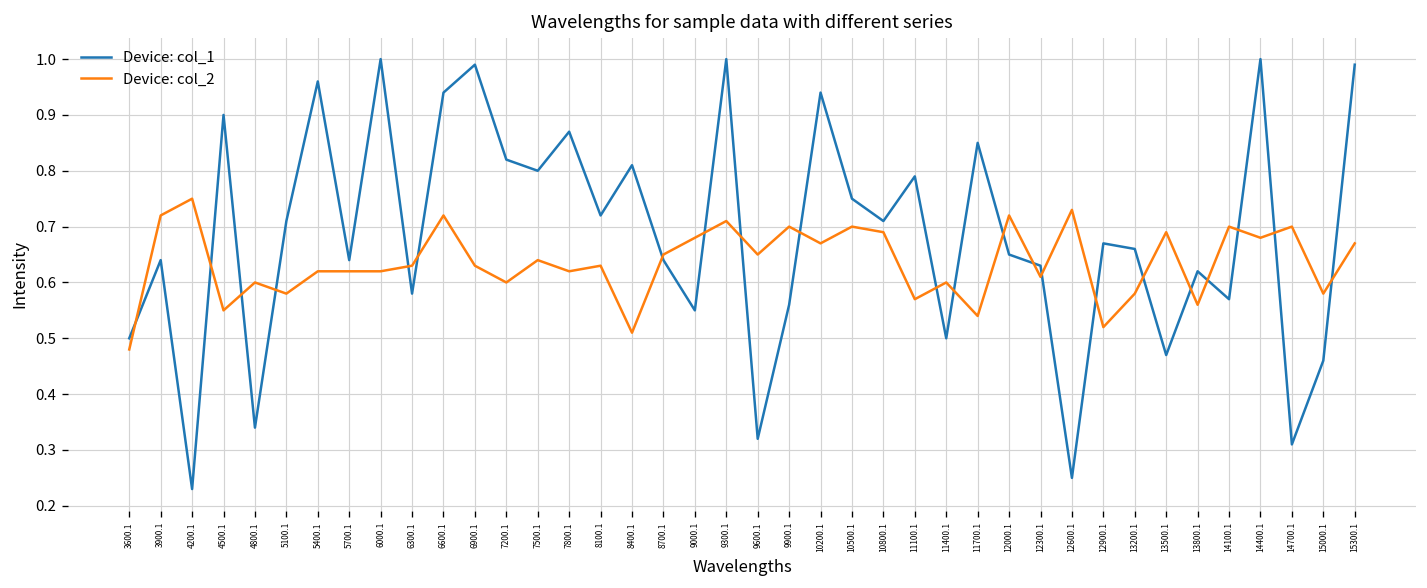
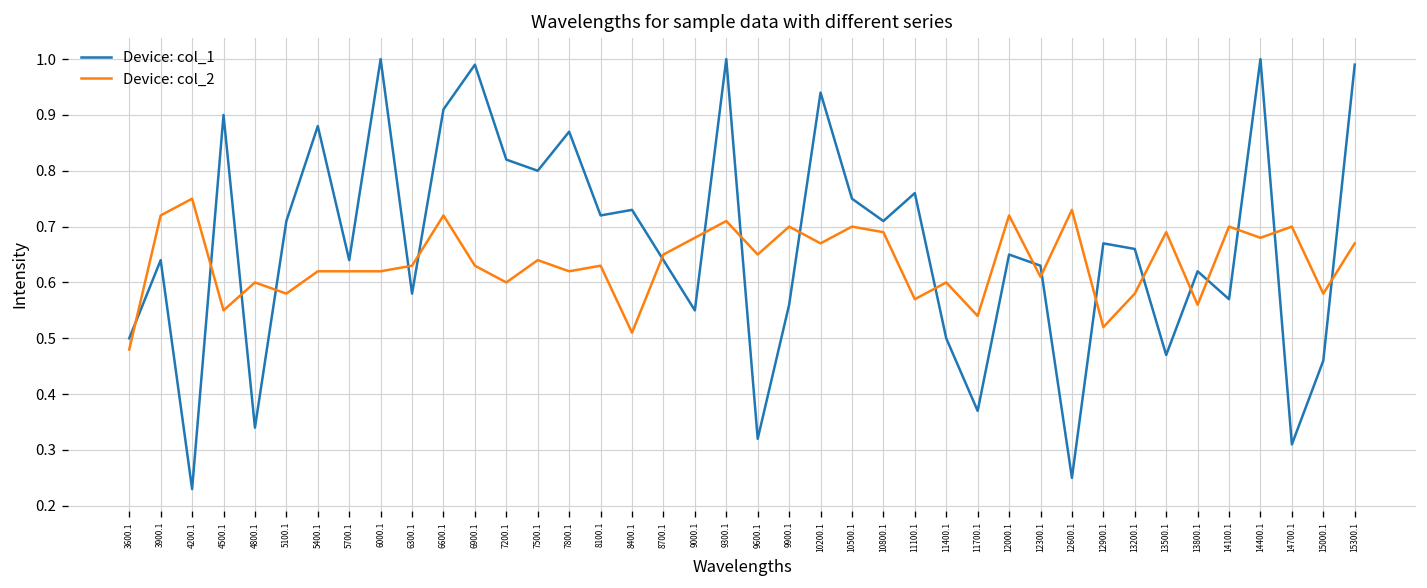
Device: col_1, 5400.1: 0.96 -> 0.88
Device: col_1, 6600.1: 0.94 -> 0.91
Device: col_1, 8400.1: 0.81 -> 0.73
Device: col_1, 11100.1: 0.79 -> 0.76
Device: col_1, 11700.1: 0.85 -> 0.37
